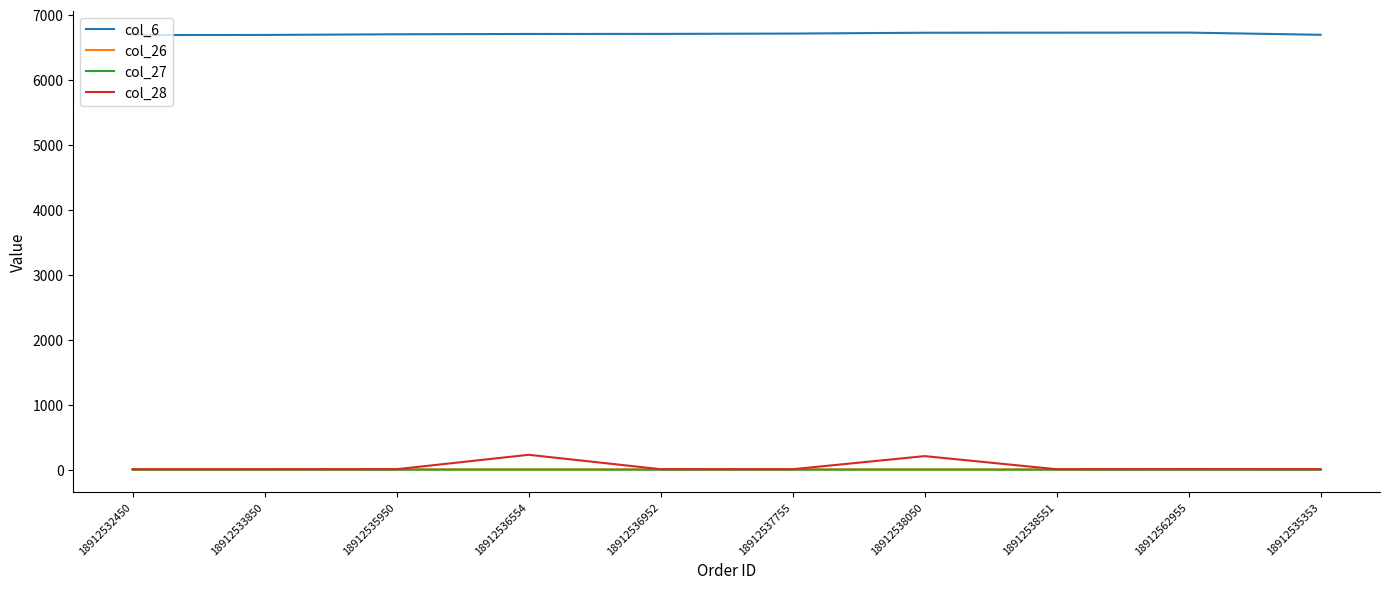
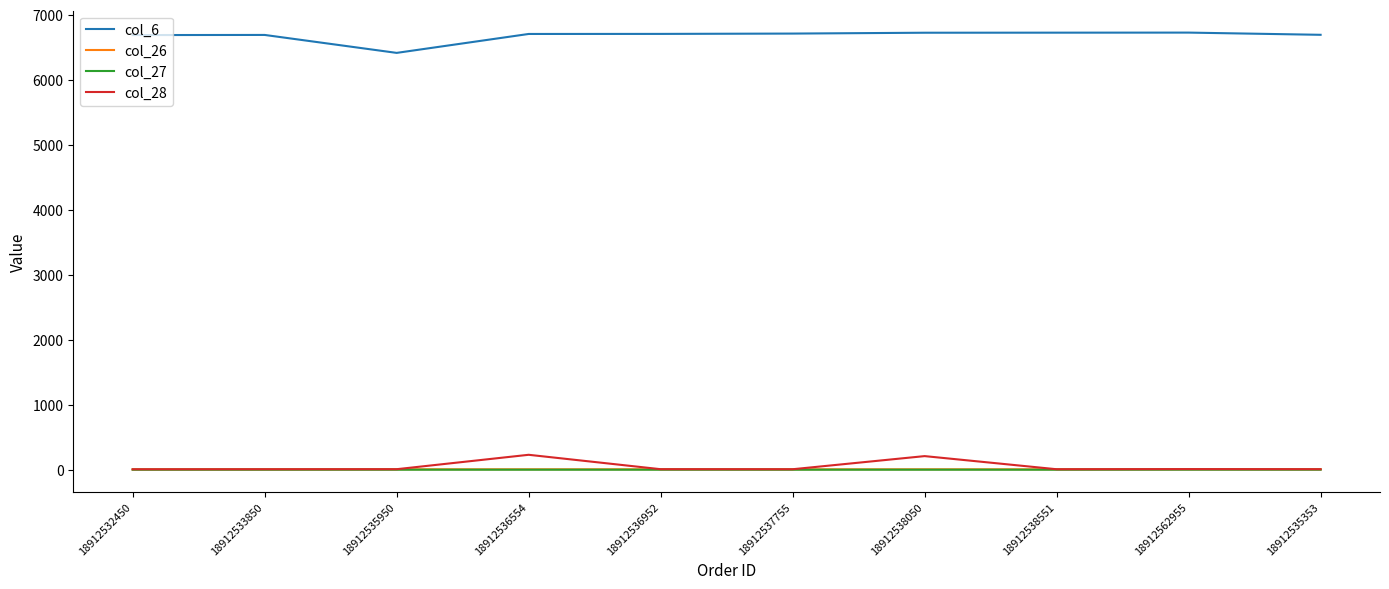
col_6, 18912535950: 6700 -> 6400
